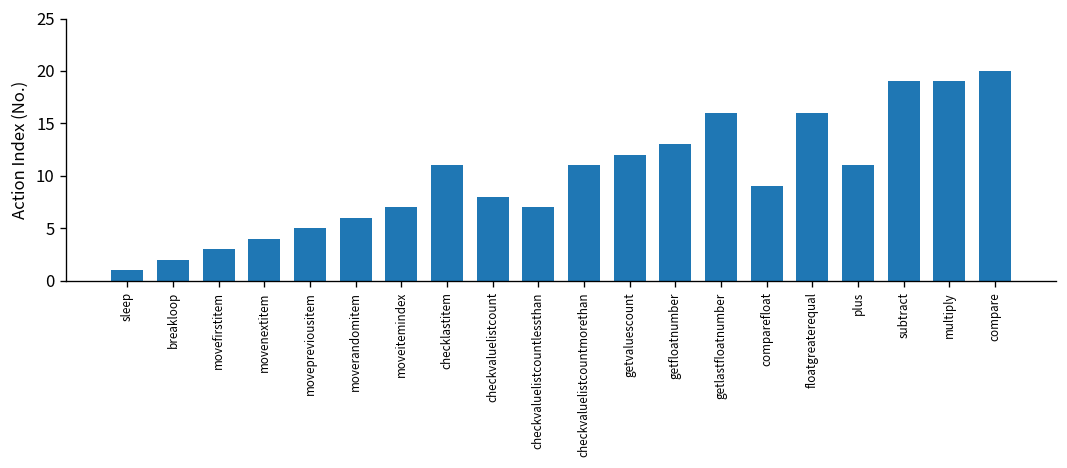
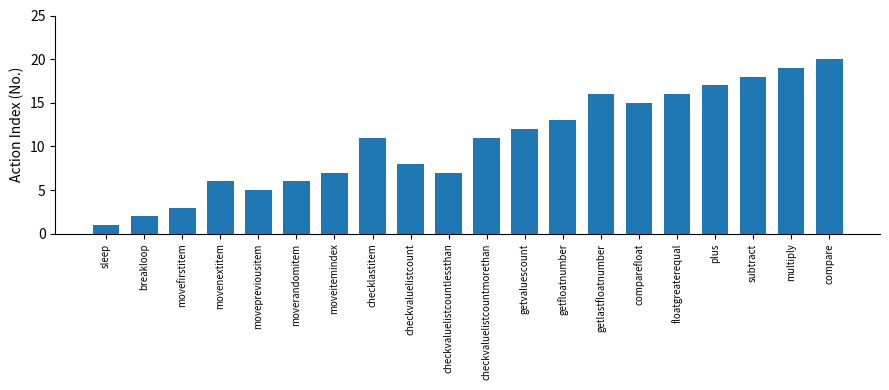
movenextitem: 4 -> 6
comparefloat: 9 -> 15
plus: 11 -> 17
subtract: 19 -> 18
